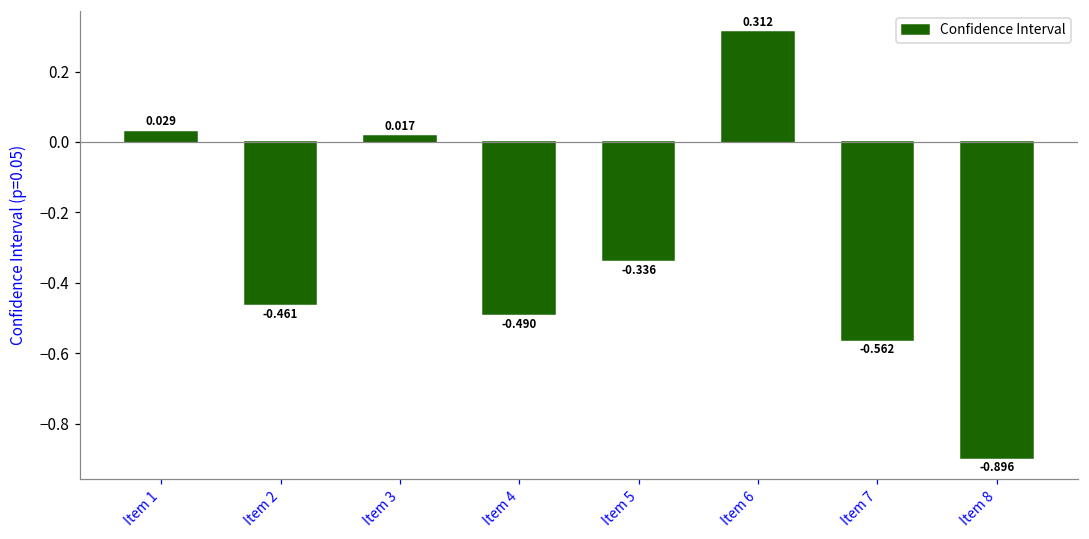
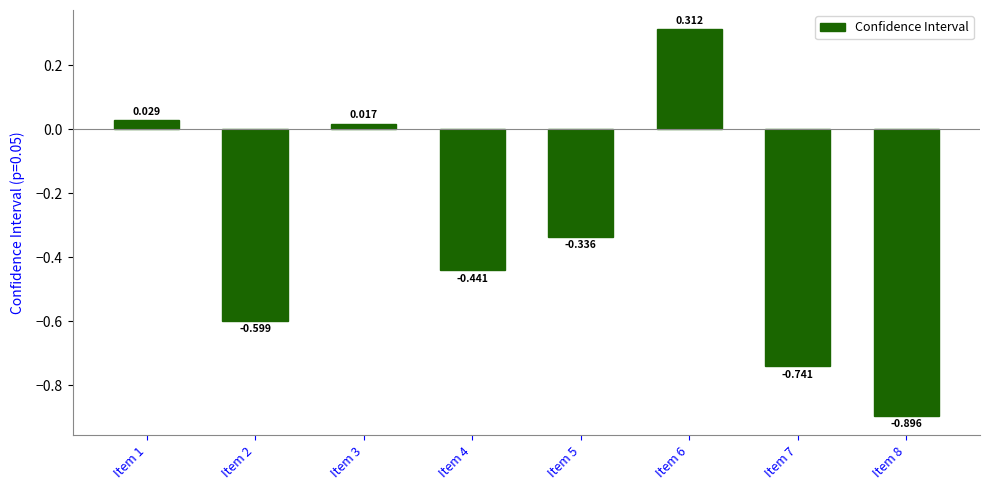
Item 2: -0.461 -> -0.599
Item 4: -0.490 -> -0.441
Item 7: -0.562 -> -0.741
